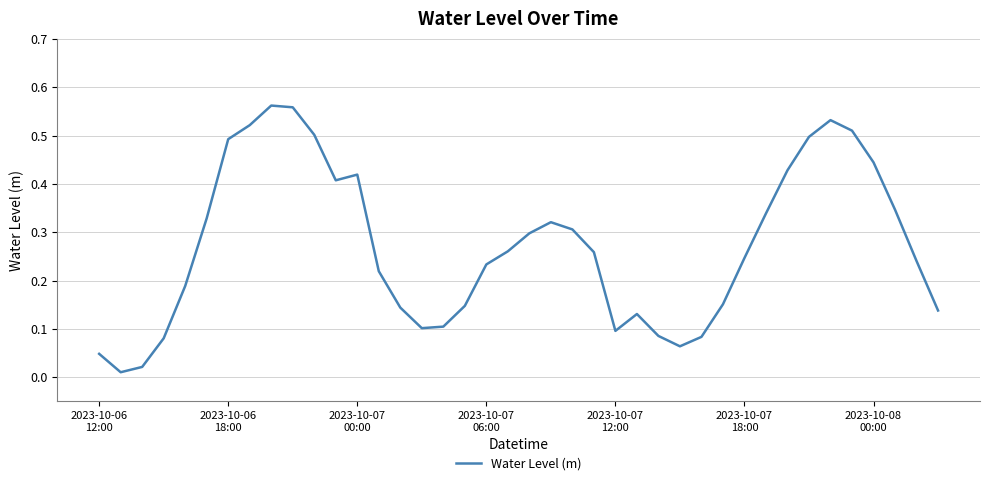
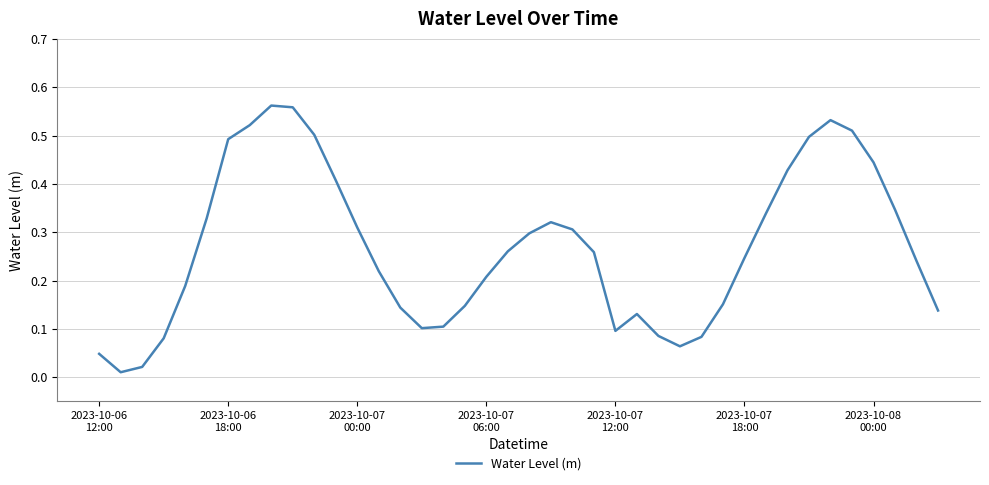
2023-10-07 00:00: 0.42 -> 0.31
2023-10-07 06:00: 0.23 -> 0.21
